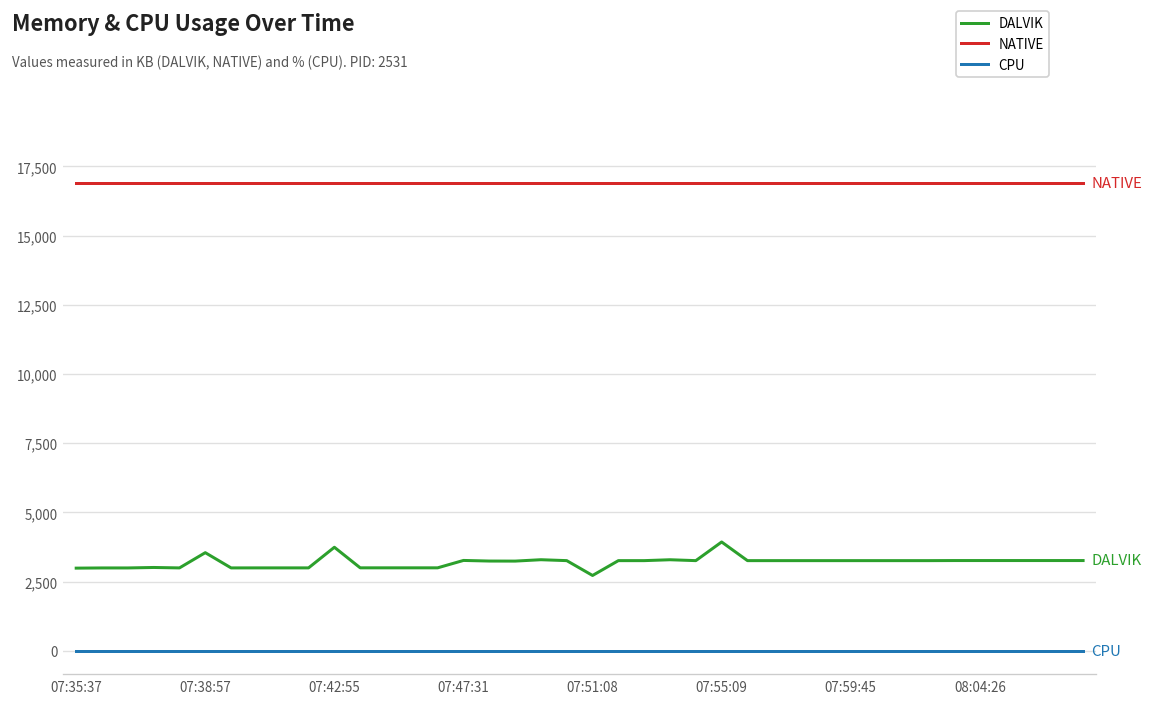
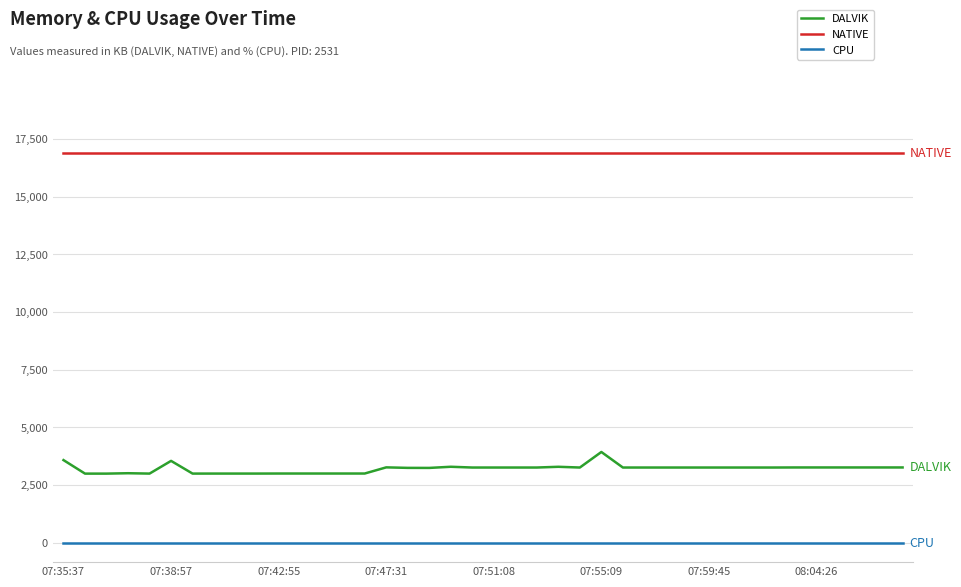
DALVIK, 07:35:37: 3,000 -> 3,600
DALVIK, 07:42:55: 3,700 -> 3,000
DALVIK, 07:51:08: 2,700 -> 3,300
